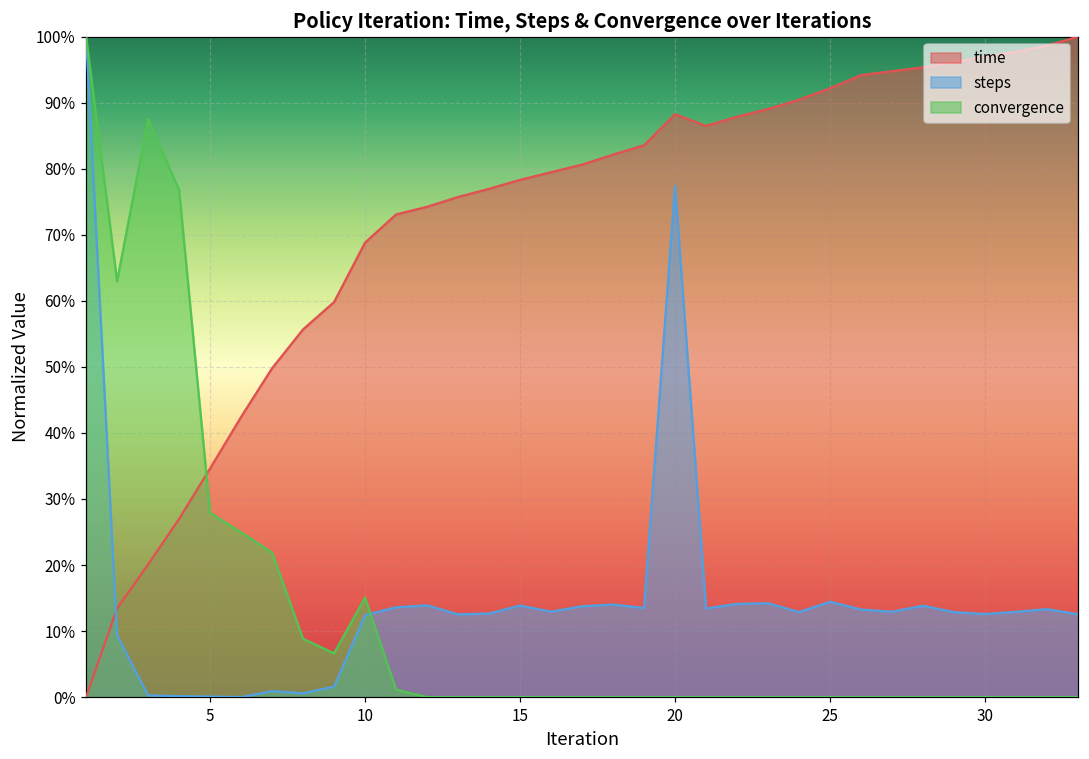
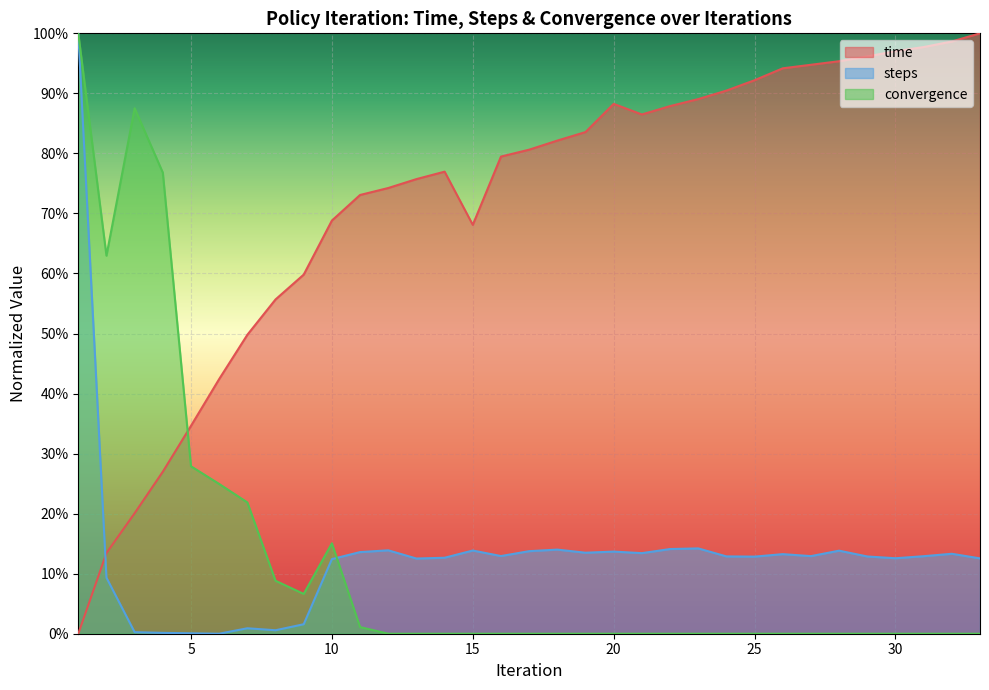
time, 15: 78% -> 68%
steps, 20: 77% -> 14%
steps, 25: 14% -> 13%
